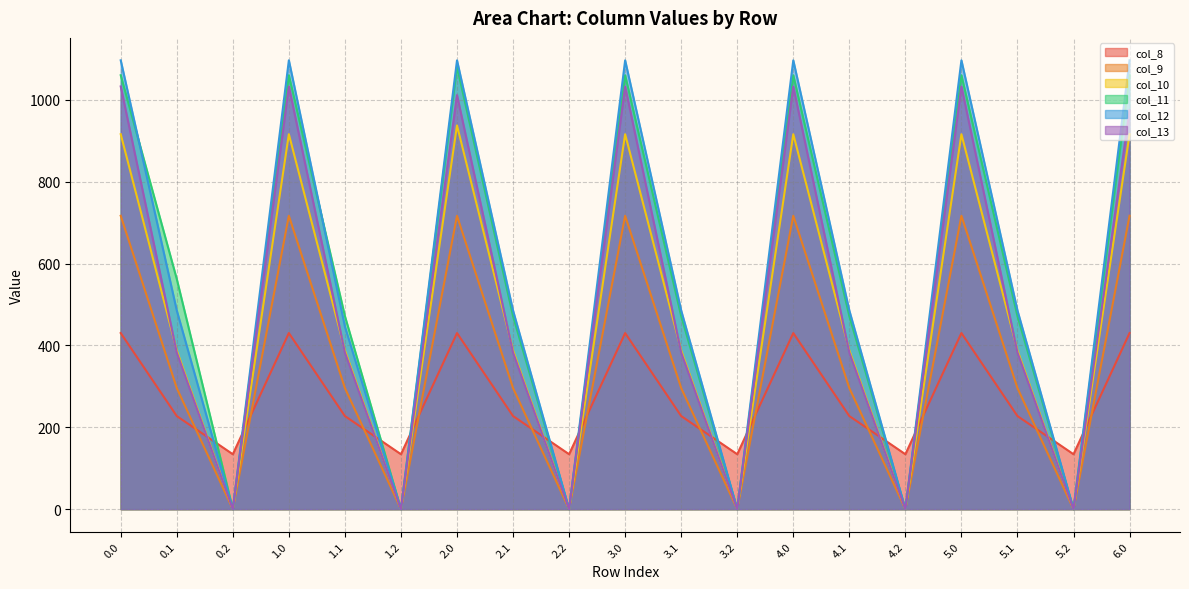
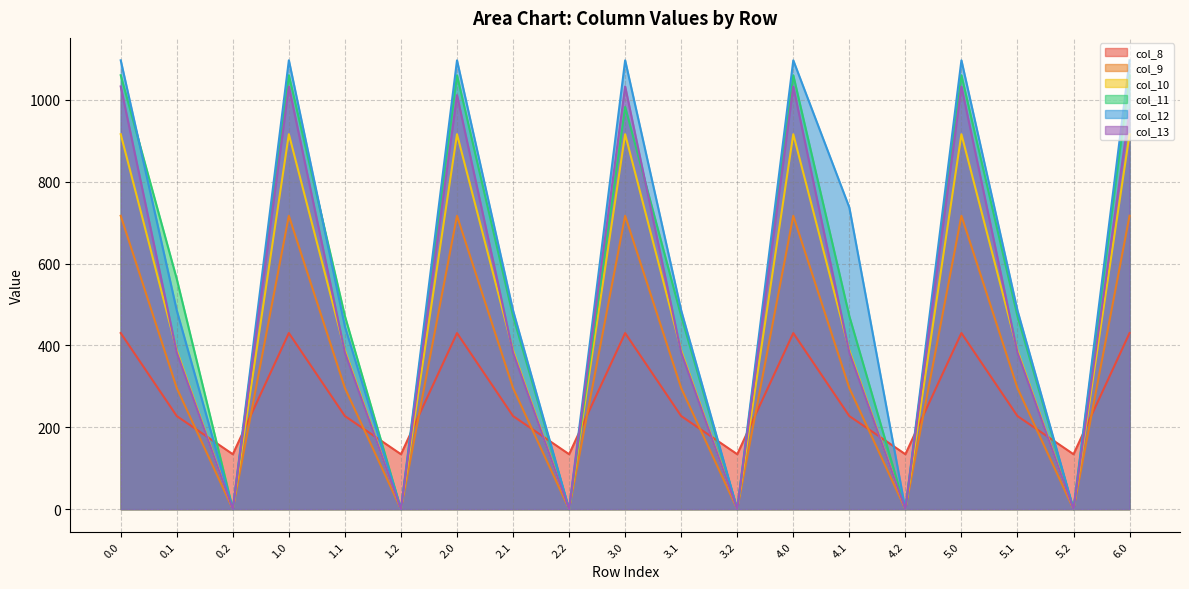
col_10, 2.0: 940 -> 920
col_11, 2.0: 1080 -> 1060
col_11, 3.0: 1060 -> 980
col_12, 4.1: 490 -> 740
